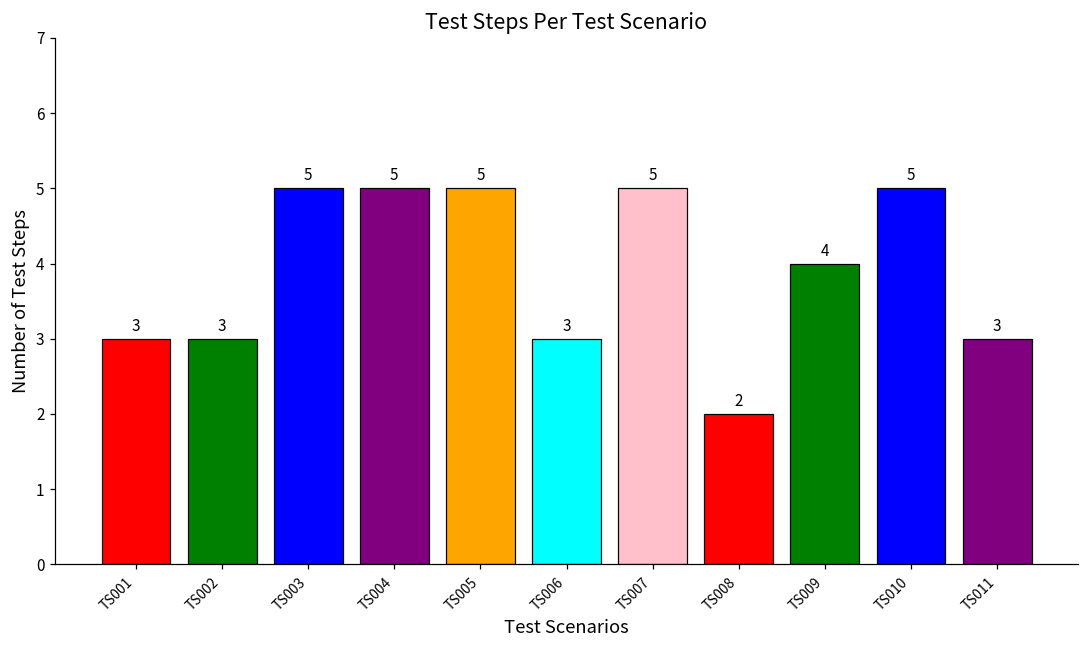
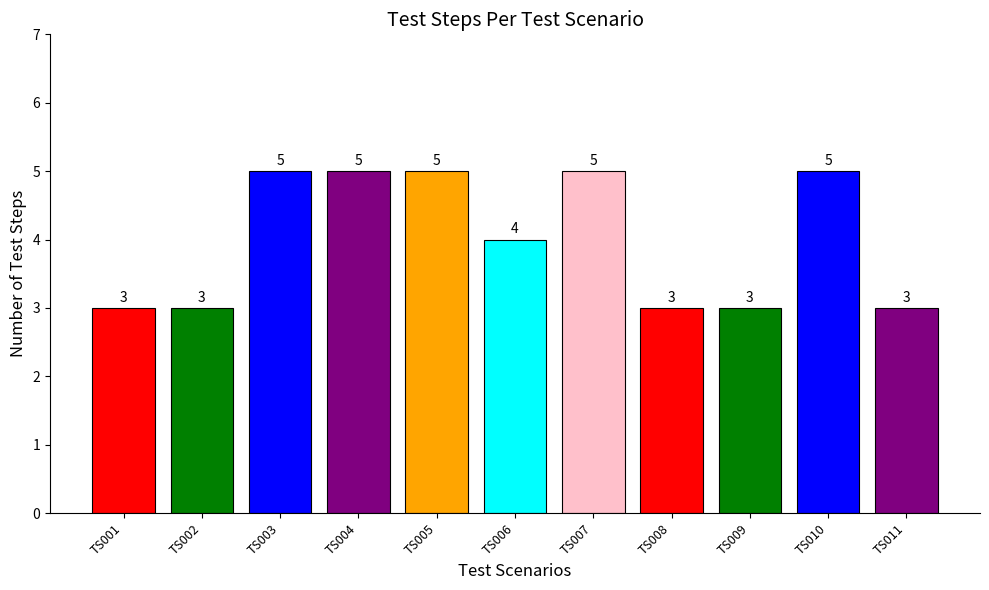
TS006: 3 -> 4
TS008: 2 -> 3
TS009: 4 -> 3
